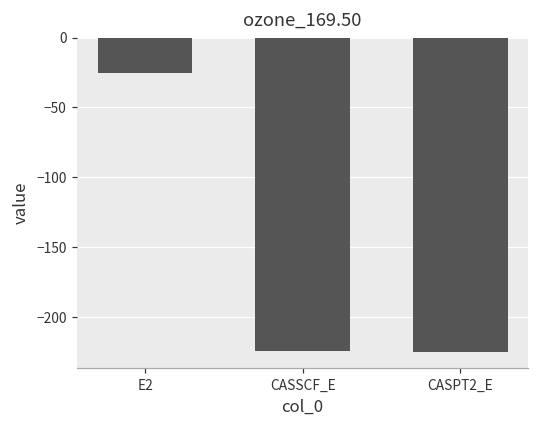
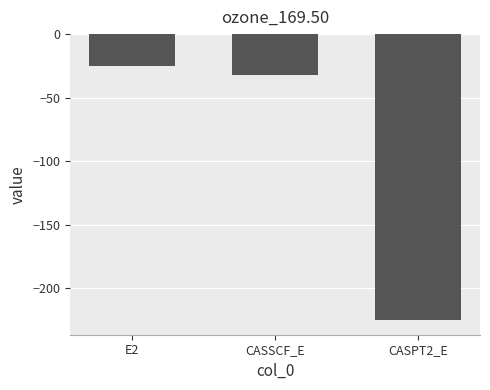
CASSCF_E: -224 -> -32
